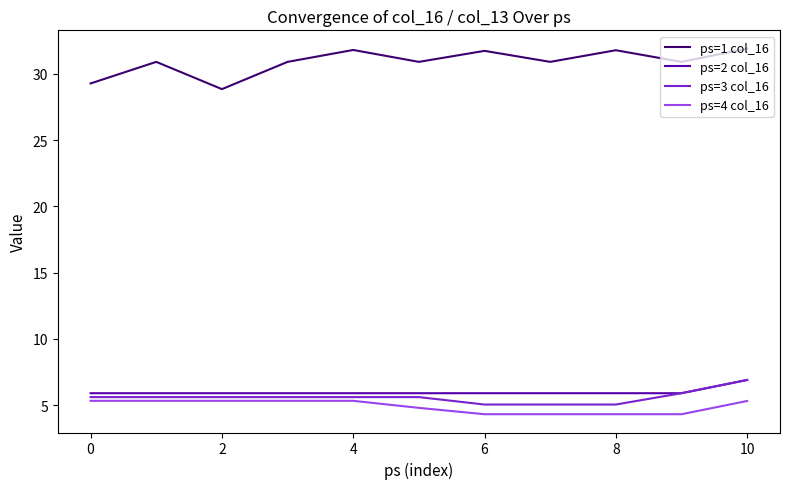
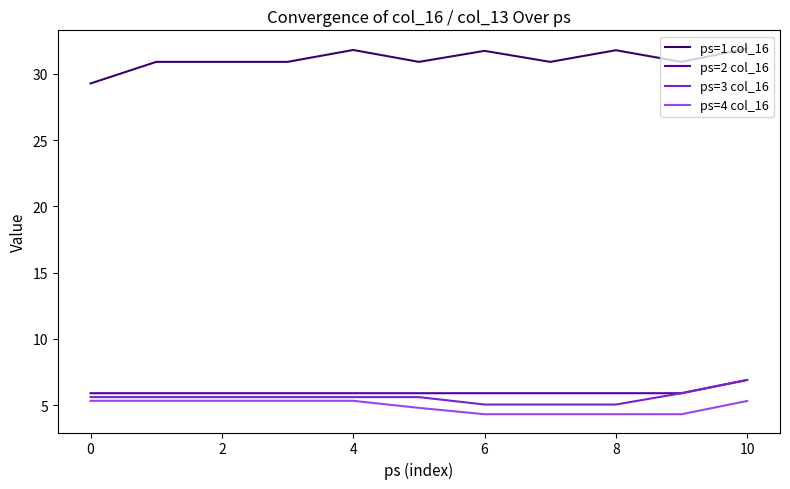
ps=1 col_16, 2: 28.8 -> 30.9
